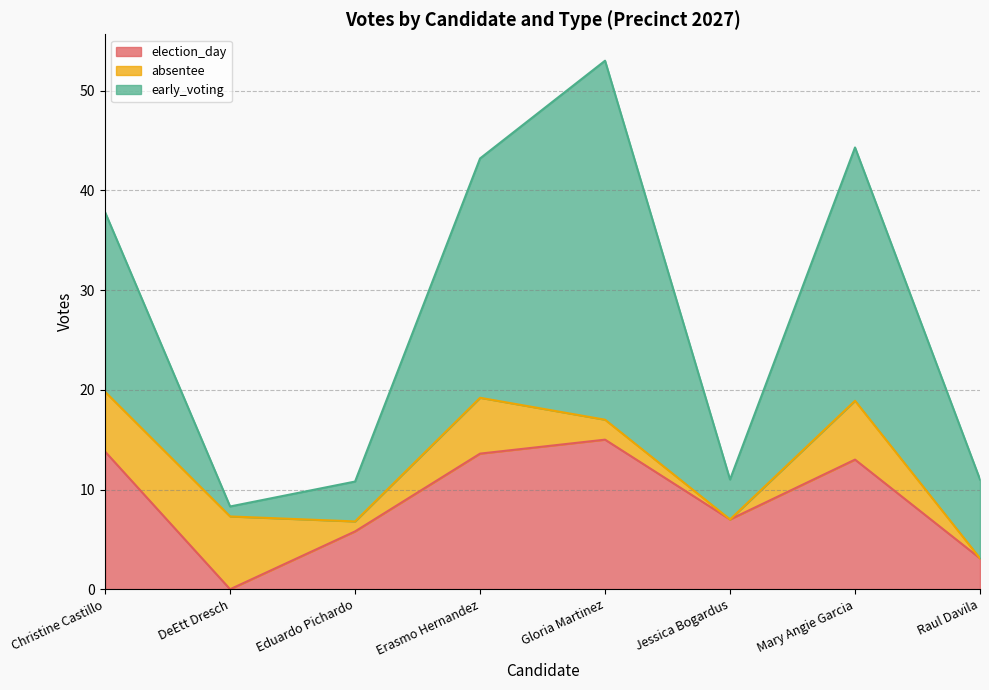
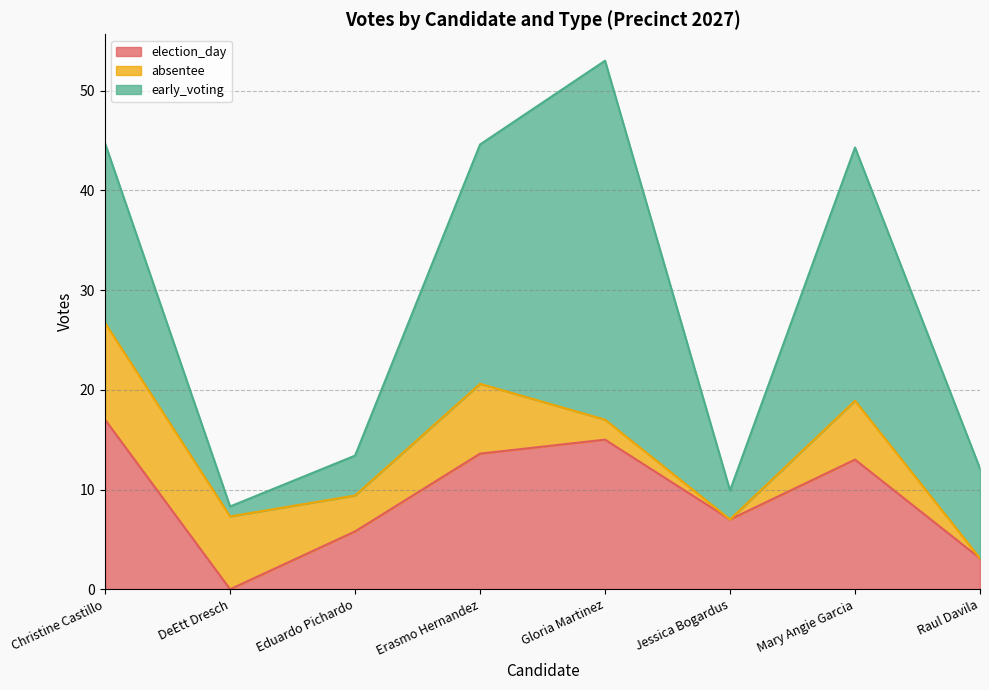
election_day, Christine Castillo: 14 -> 17
absentee, Christine Castillo: 6 -> 10
absentee, Eduardo Pichardo: 1 -> 4
absentee, Erasmo Hernandez: 6 -> 7
early_voting, Jessica Bogardus: 4 -> 3
early_voting, Raul Davila: 8 -> 9
